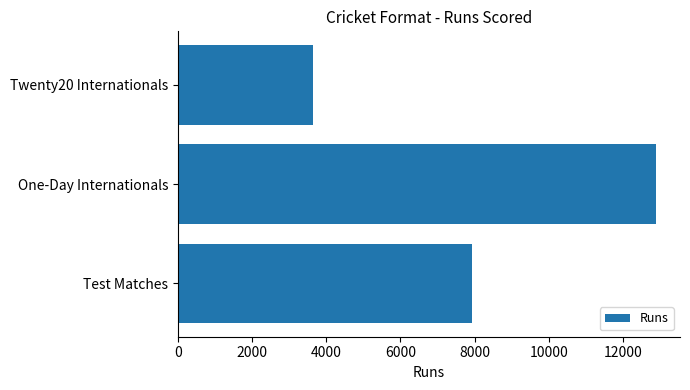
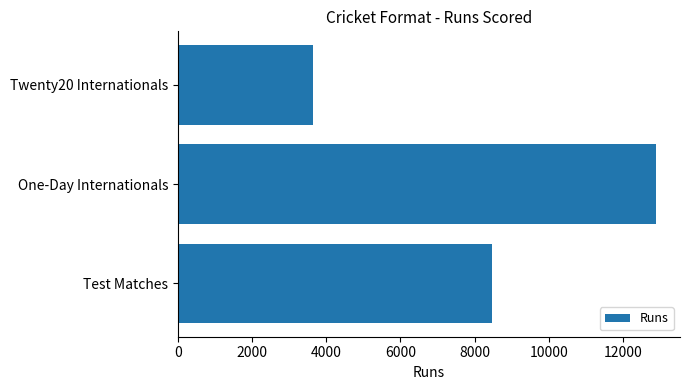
Test Matches: 7900 -> 8500
